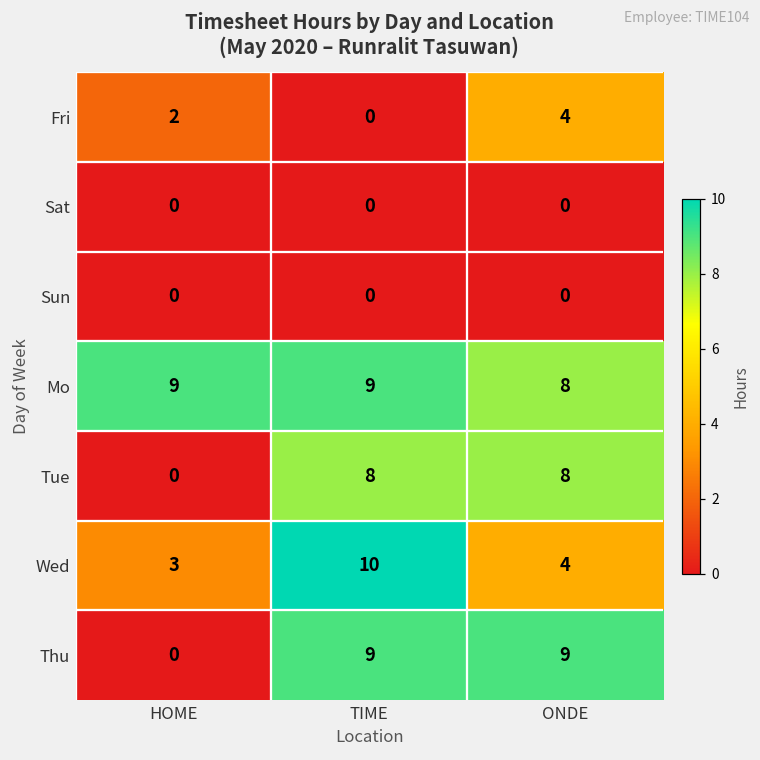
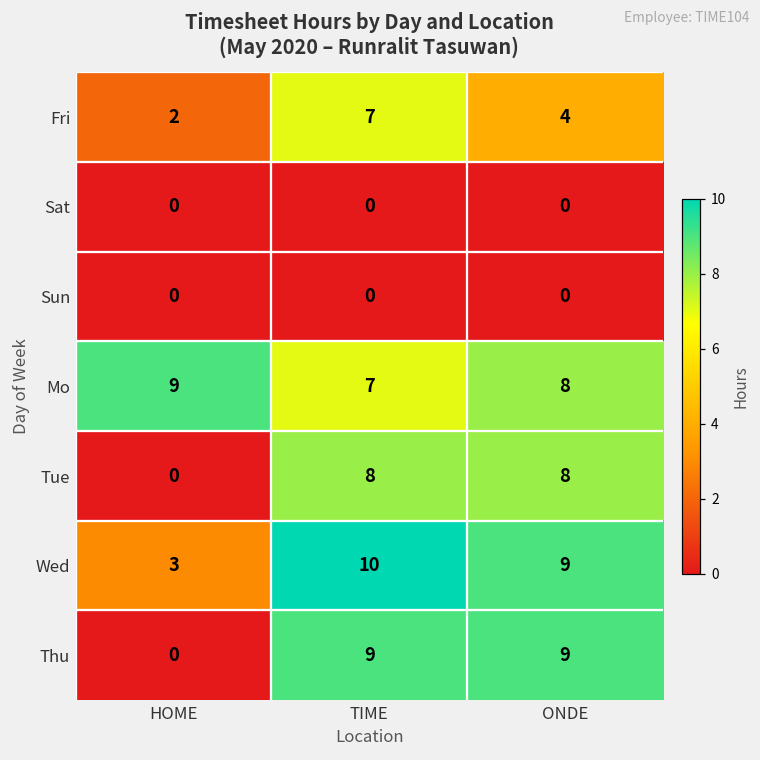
Fri, TIME: 0 -> 7
Mo, TIME: 9 -> 7
Wed, ONDE: 4 -> 9
